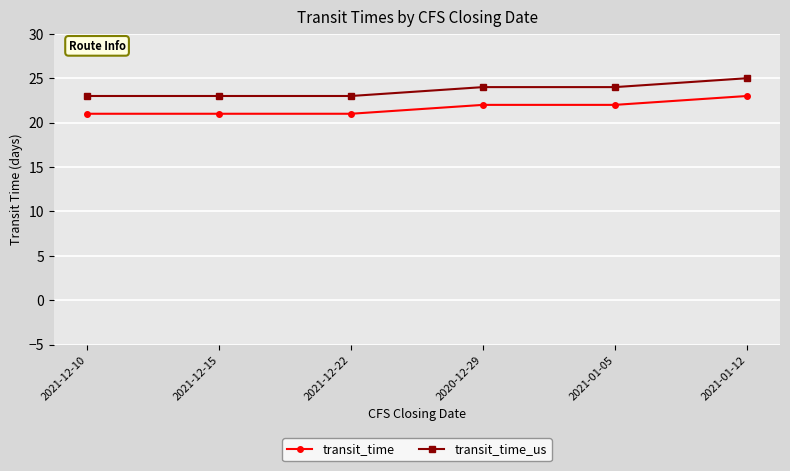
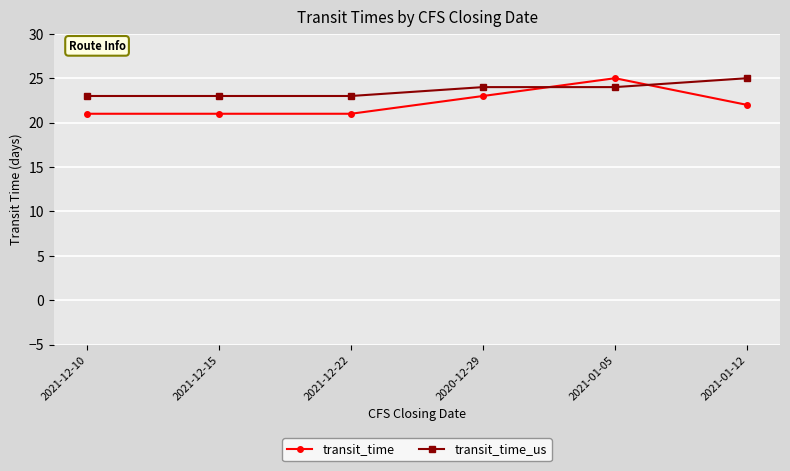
transit_time, 2020-12-29: 22 -> 23
transit_time, 2021-01-05: 22 -> 25
transit_time, 2021-01-12: 23 -> 22
